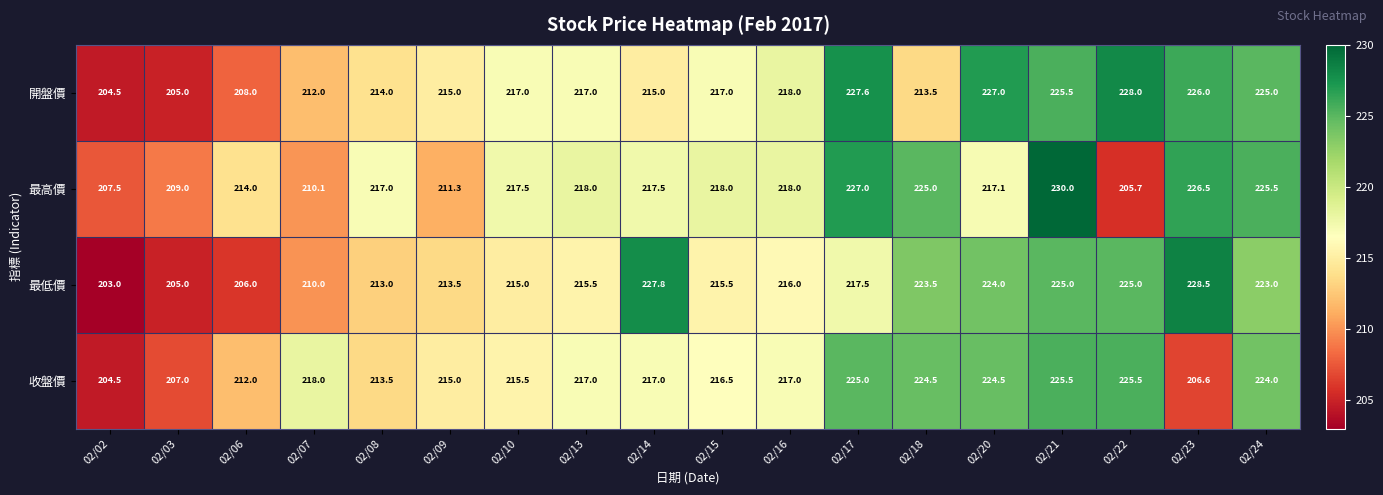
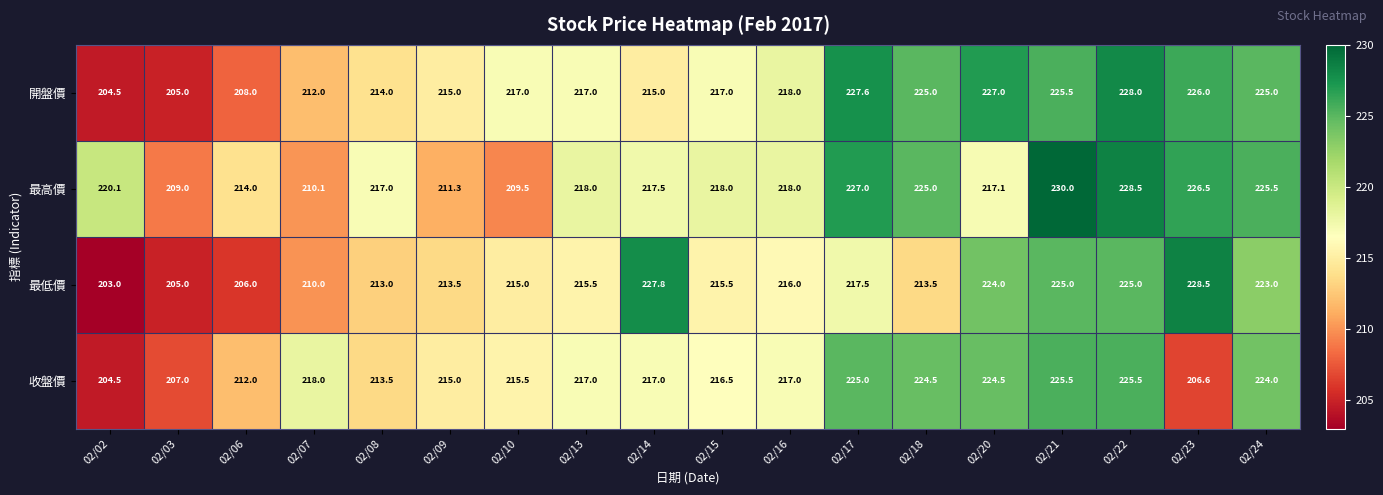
開盤價, 02/18: 213.5 -> 225.0
最高價, 02/02: 207.5 -> 220.1
最高價, 02/10: 217.5 -> 209.5
最高價, 02/22: 205.7 -> 228.5
最低價, 02/18: 223.5 -> 213.5
